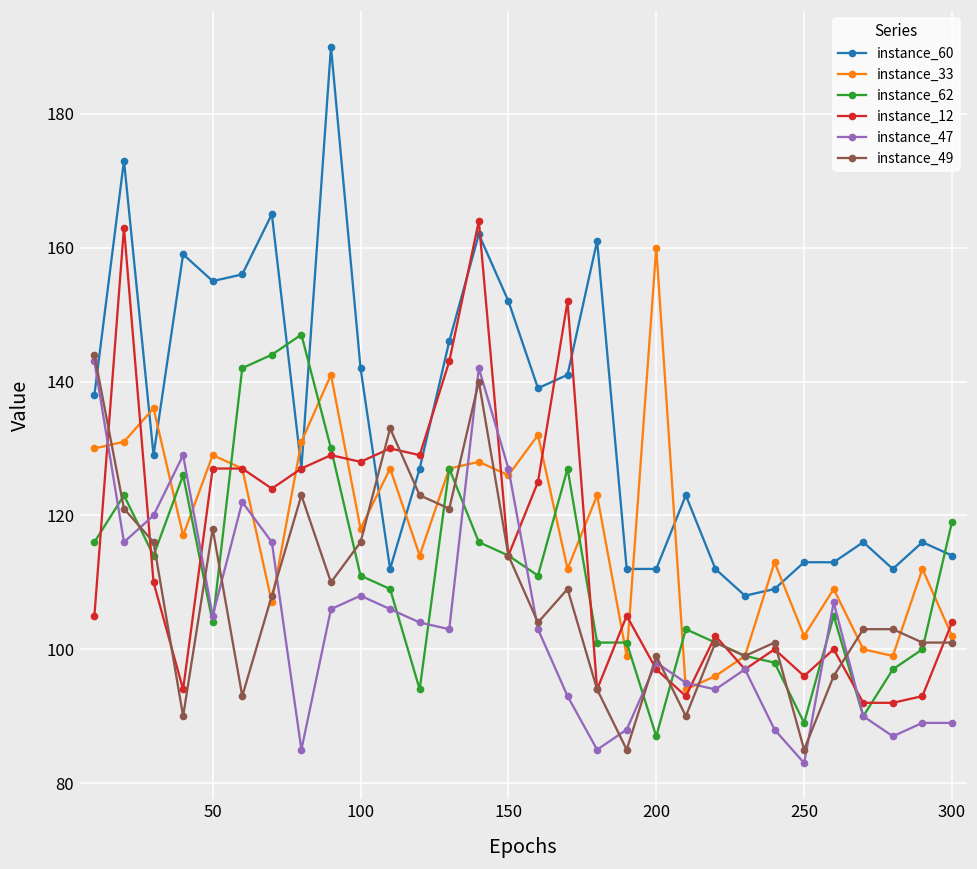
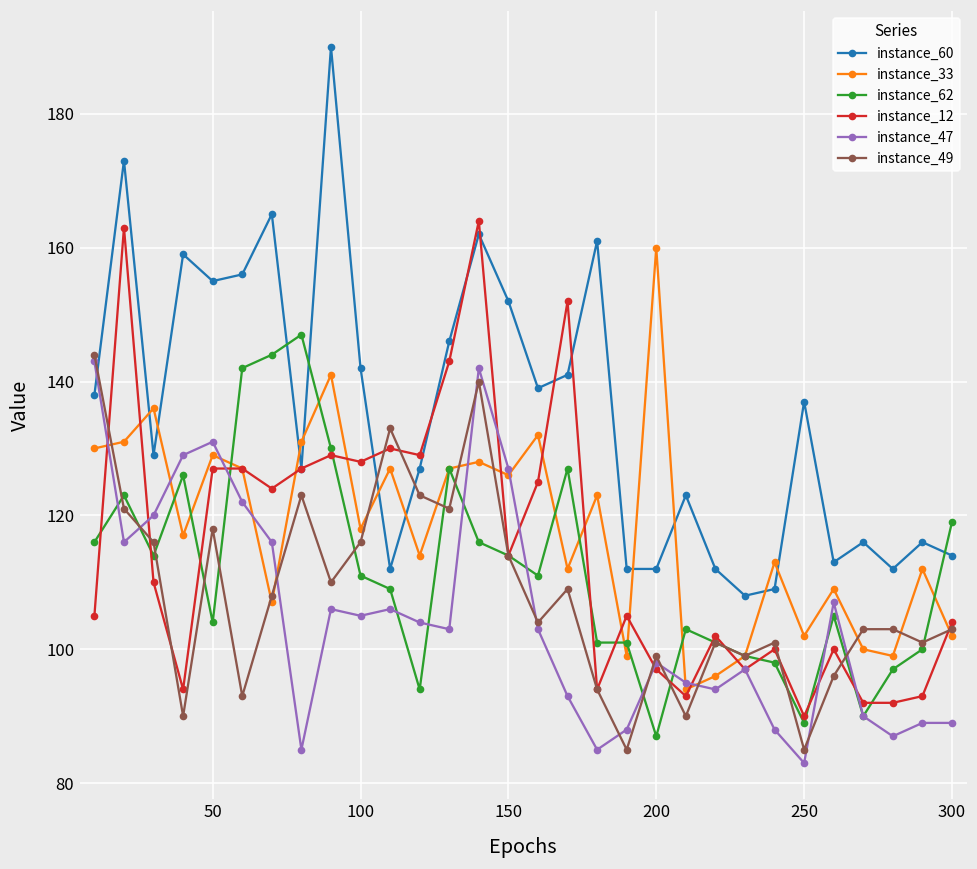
instance_47, 50: 105 -> 131
instance_47, 100: 108 -> 105
instance_60, 250: 113 -> 137
instance_12, 250: 96 -> 90
instance_49, 300: 101 -> 103
